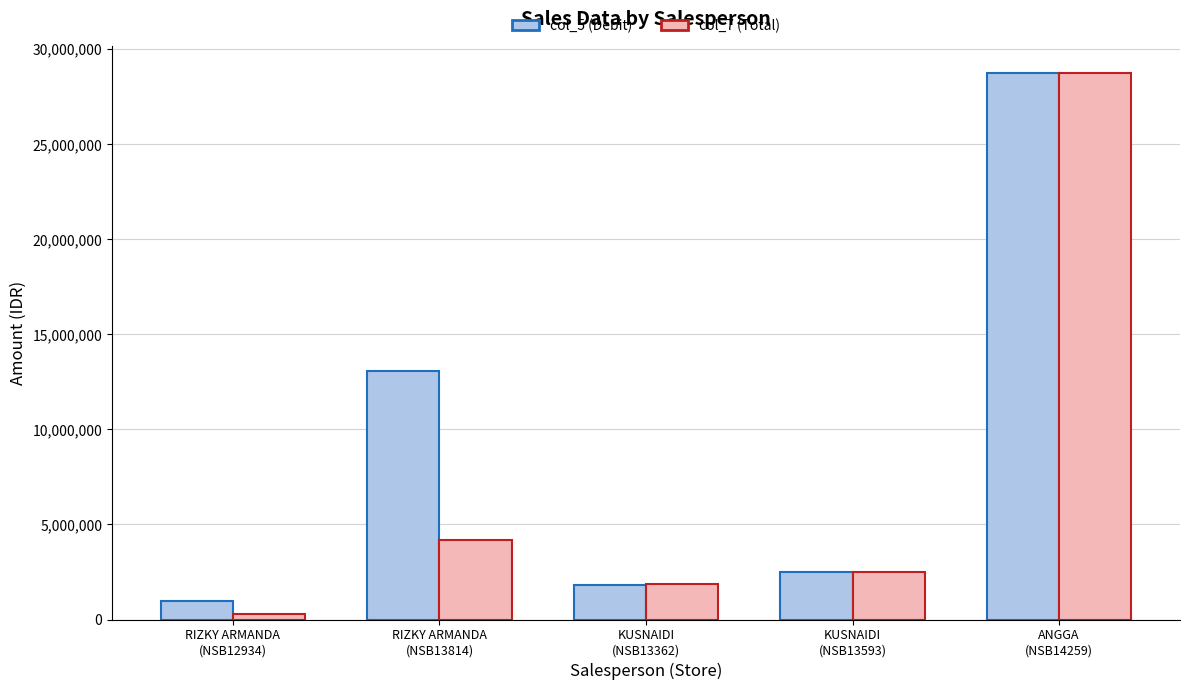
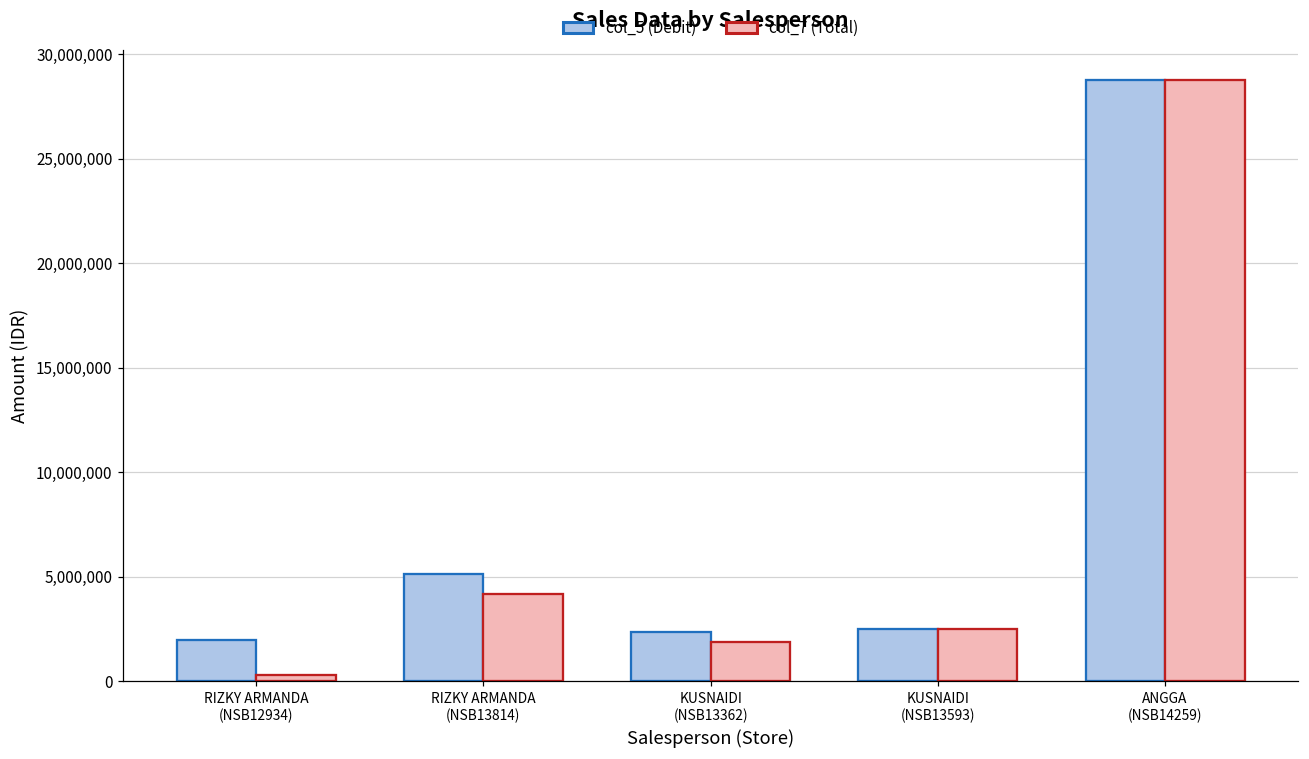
col_5 (Debit), RIZKY ARMANDA (NSB12934): 1,000,000 -> 2,000,000
col_5 (Debit), RIZKY ARMANDA (NSB13814): 13,100,000 -> 5,100,000
col_5 (Debit), KUSNAIDI (NSB13362): 1,800,000 -> 2,400,000
